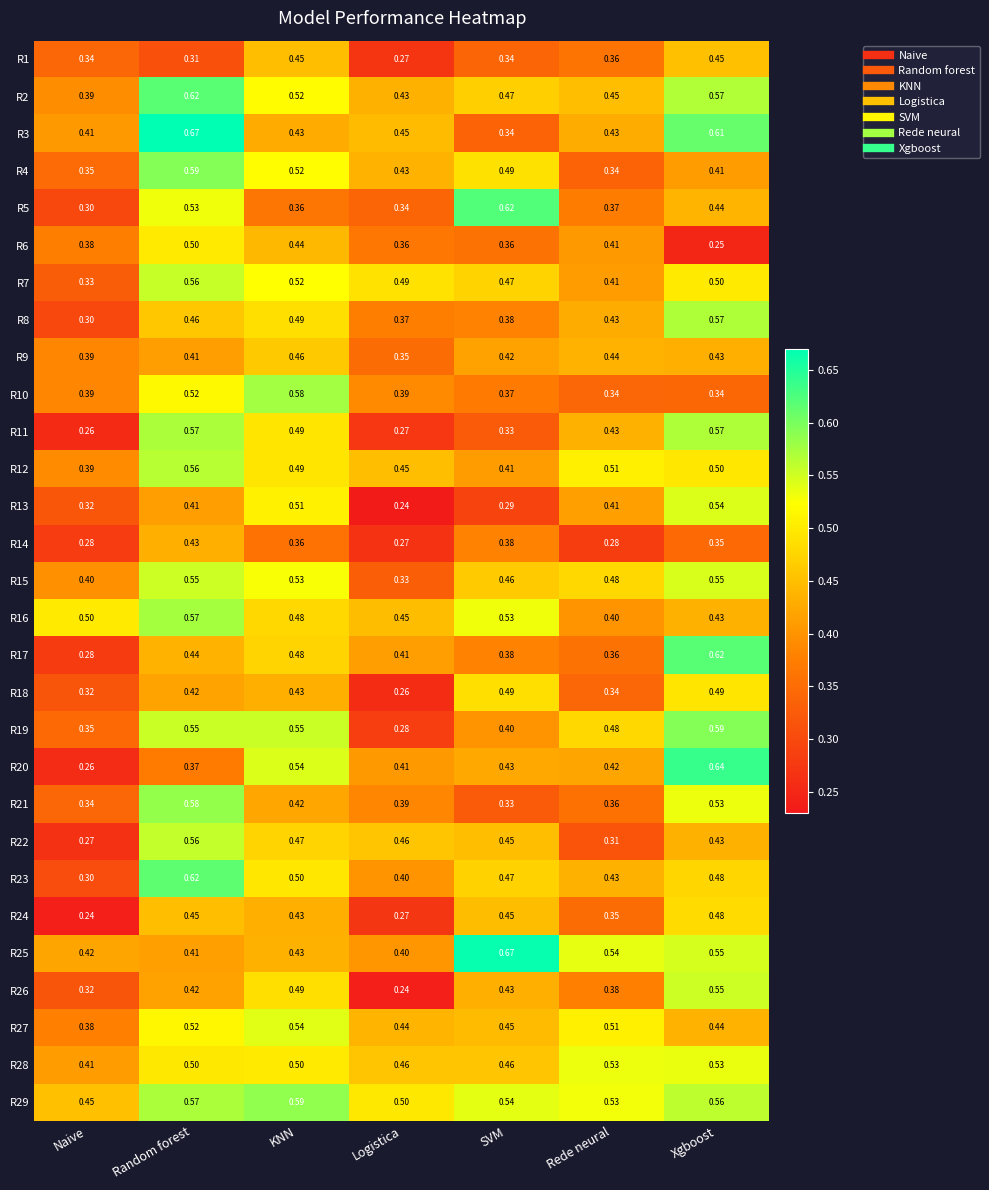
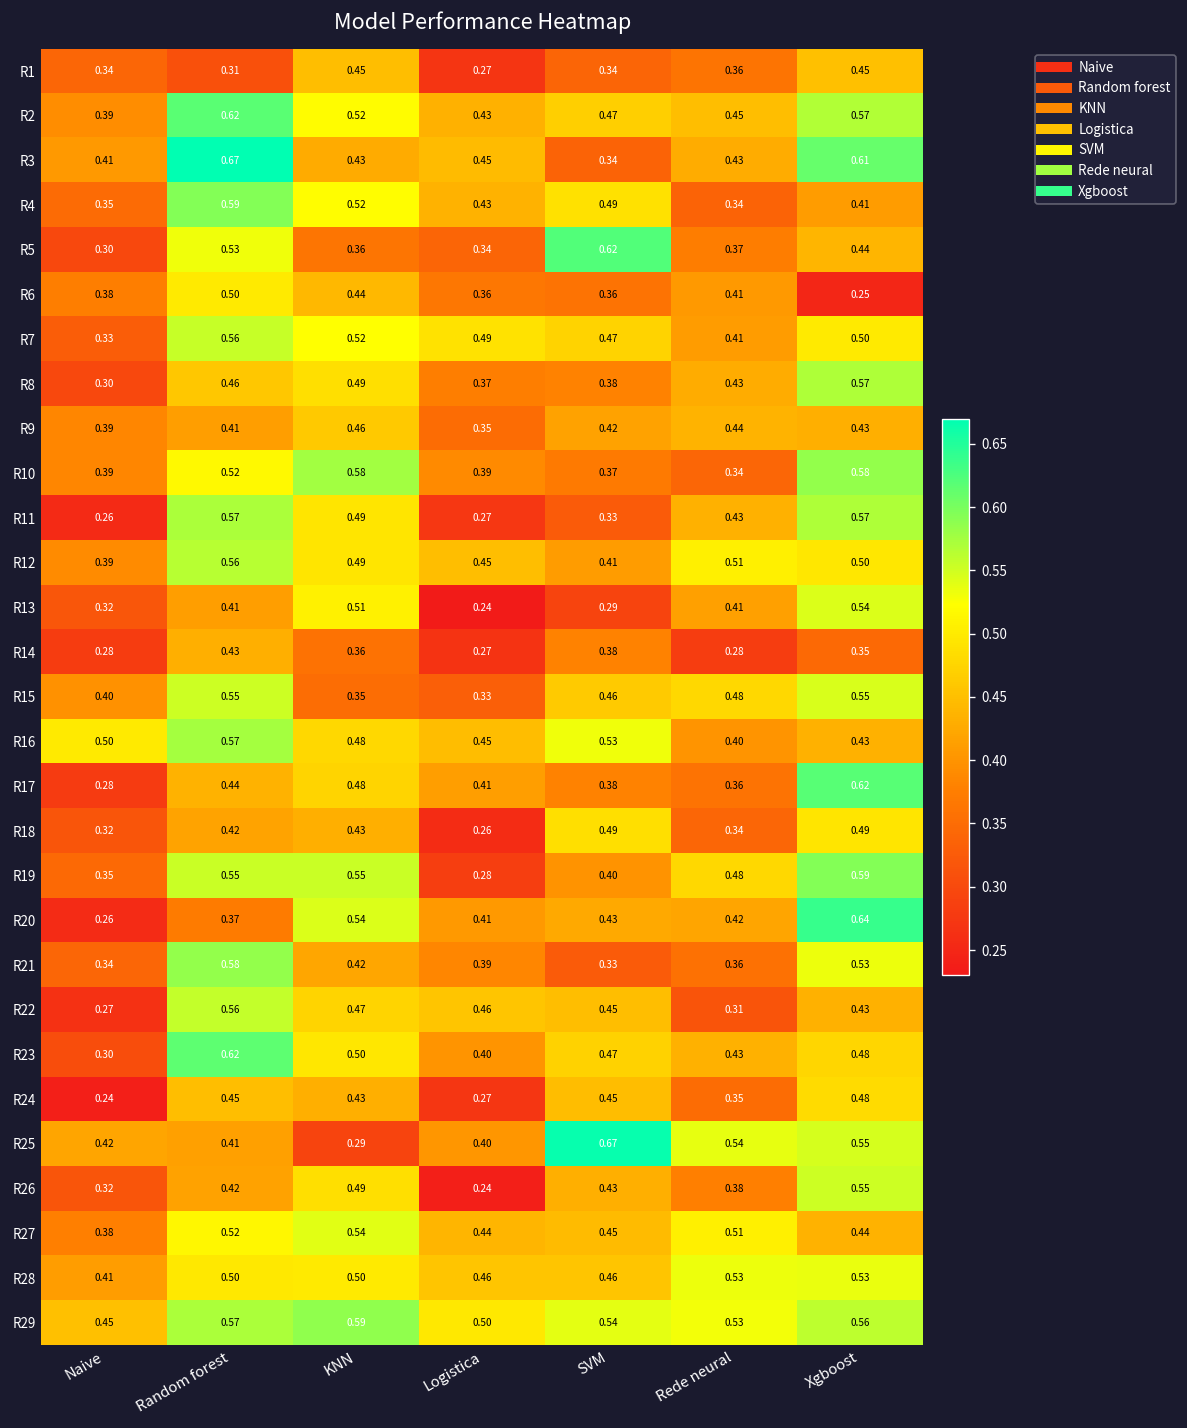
R10, Xgboost: 0.34 -> 0.58
R15, KNN: 0.53 -> 0.35
R25, KNN: 0.43 -> 0.29
